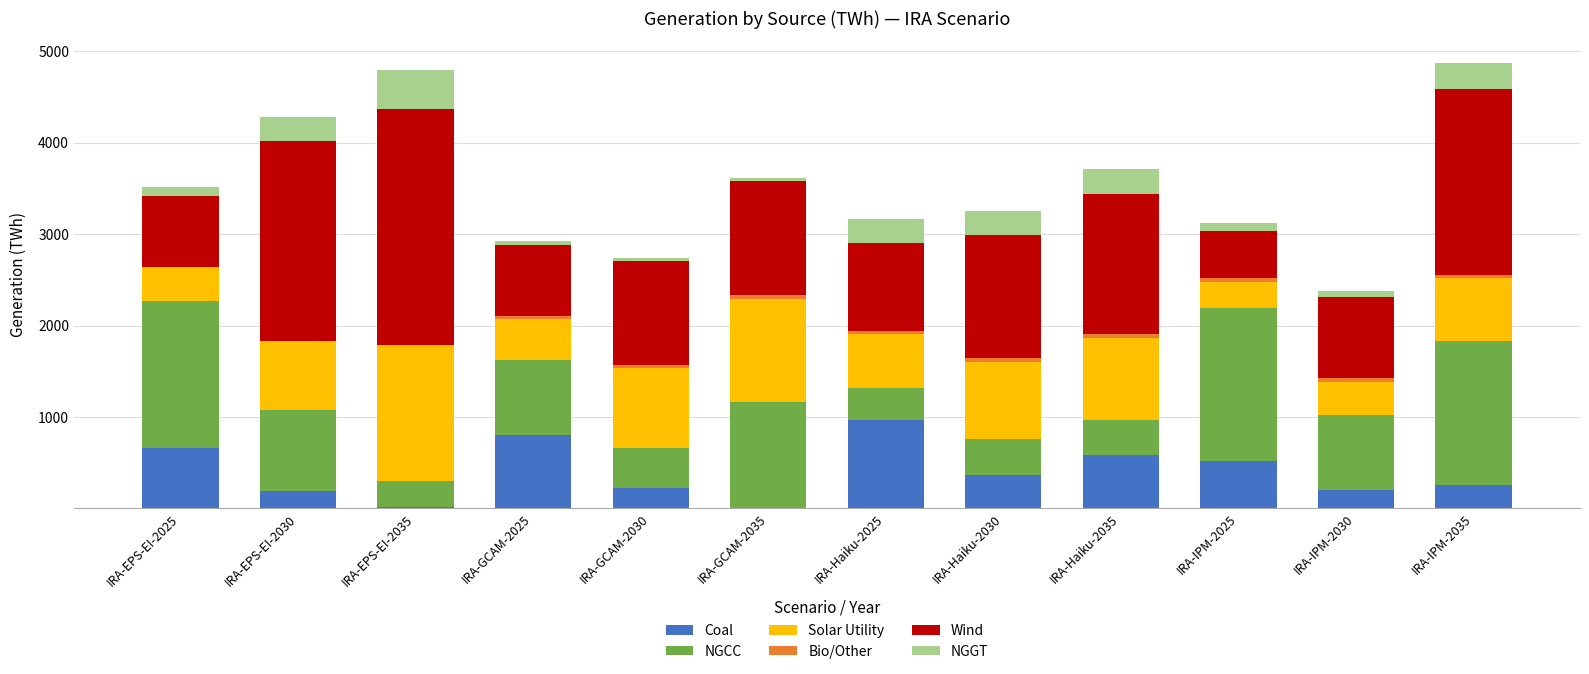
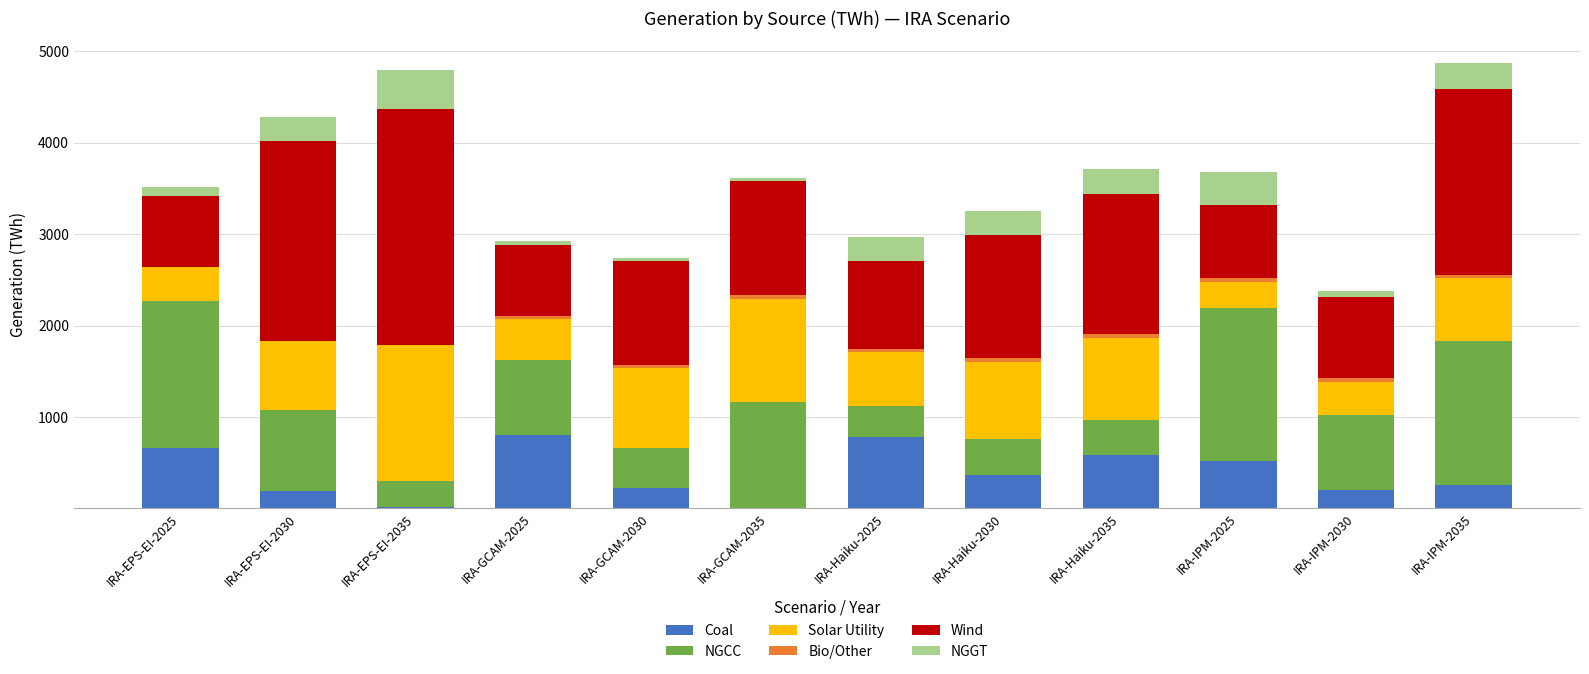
Coal, IRA-Haiku-2025: 1000 -> 800
Wind, IRA-IPM-2025: 500 -> 800
NGGT, IRA-IPM-2025: 100 -> 400
